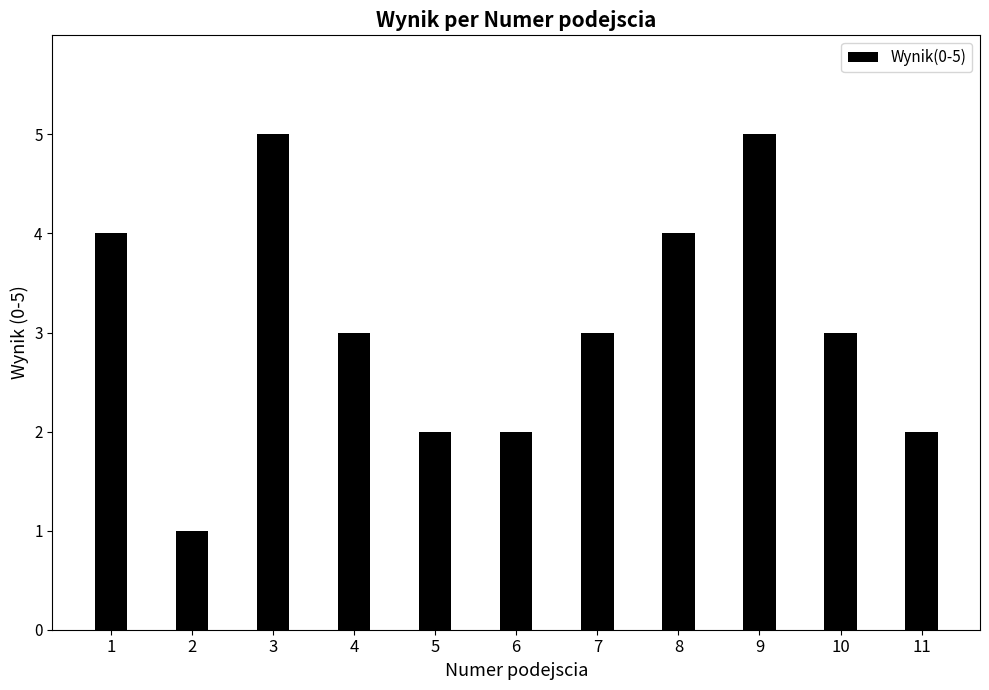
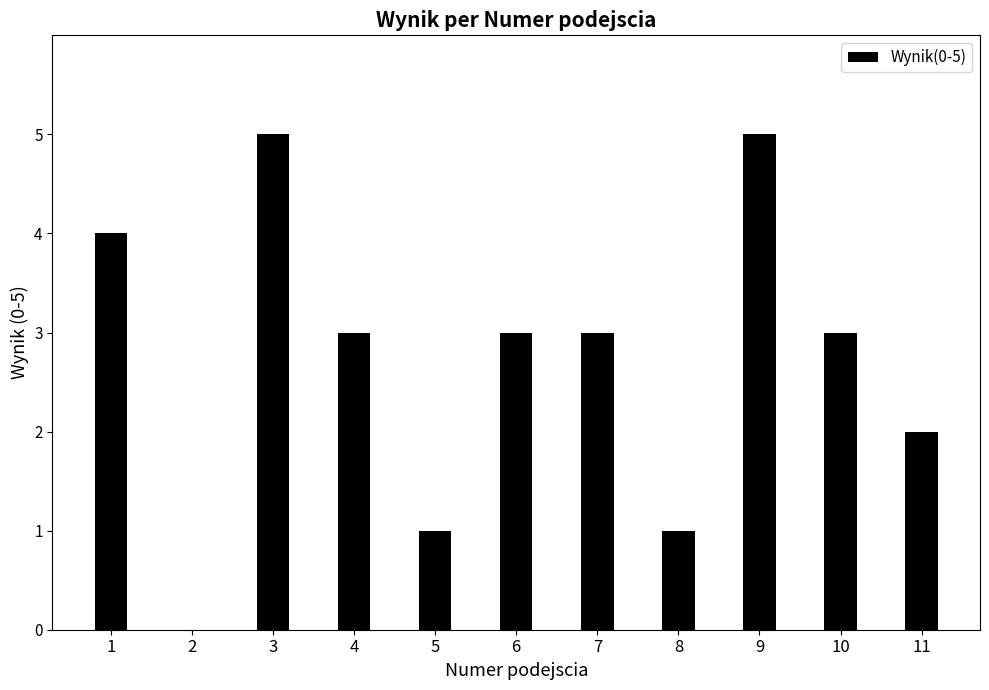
2: 1 -> 0
5: 2 -> 1
6: 2 -> 3
8: 4 -> 1
